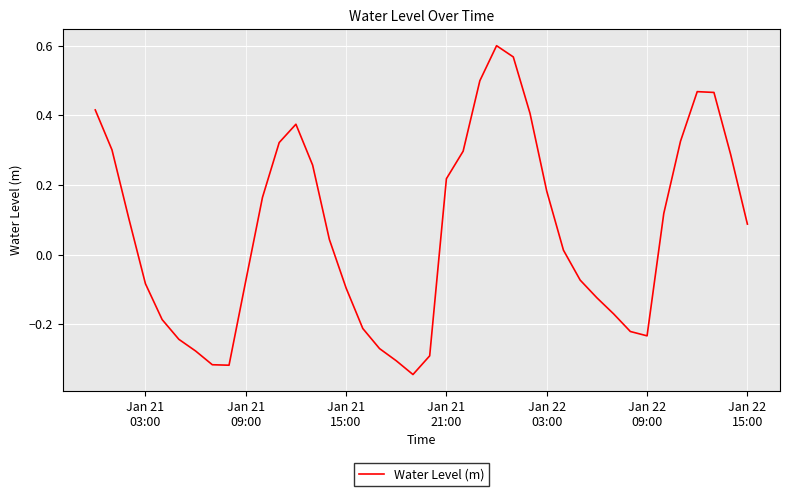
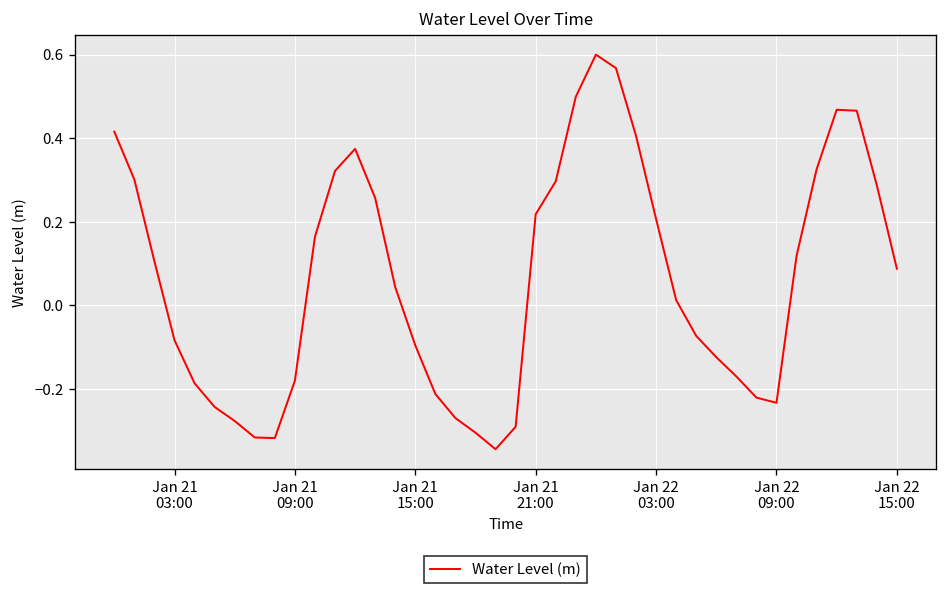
Jan 21 09:00: -0.08 -> -0.18
Jan 22 03:00: 0.18 -> 0.21
